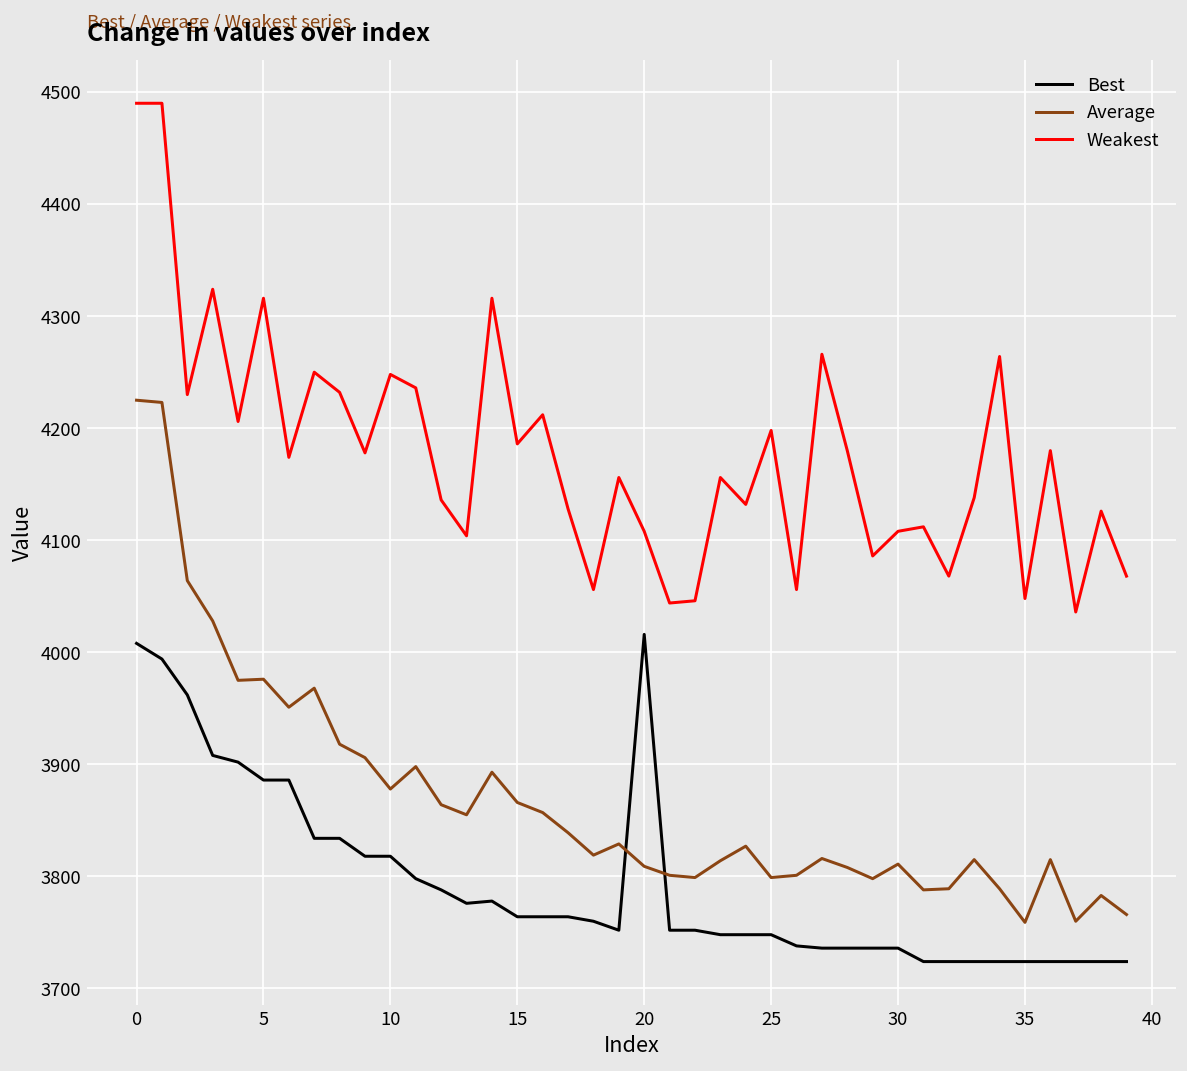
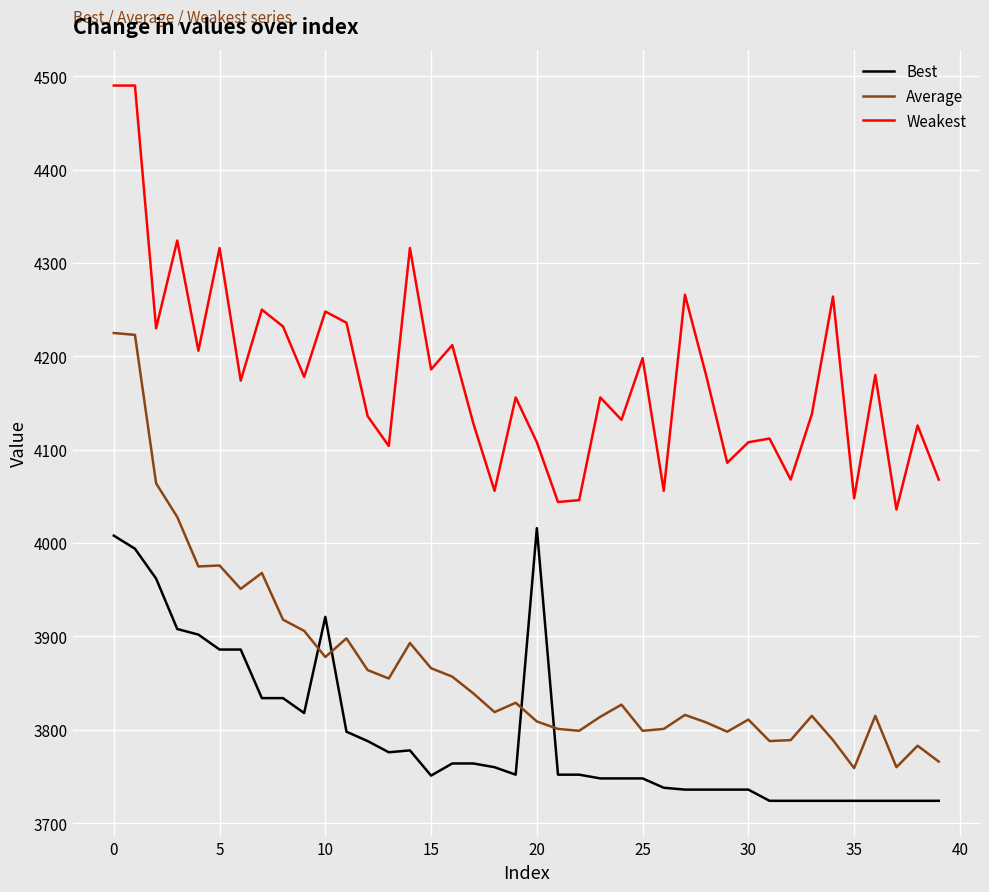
Best, 10: 3820 -> 3920
Best, 15: 3760 -> 3750
